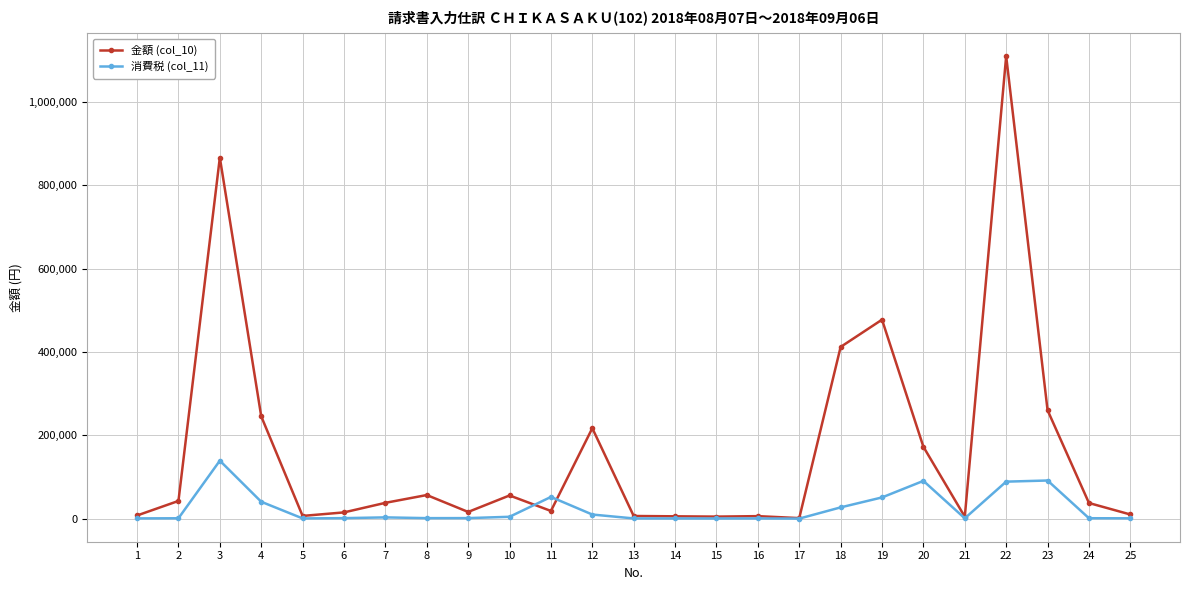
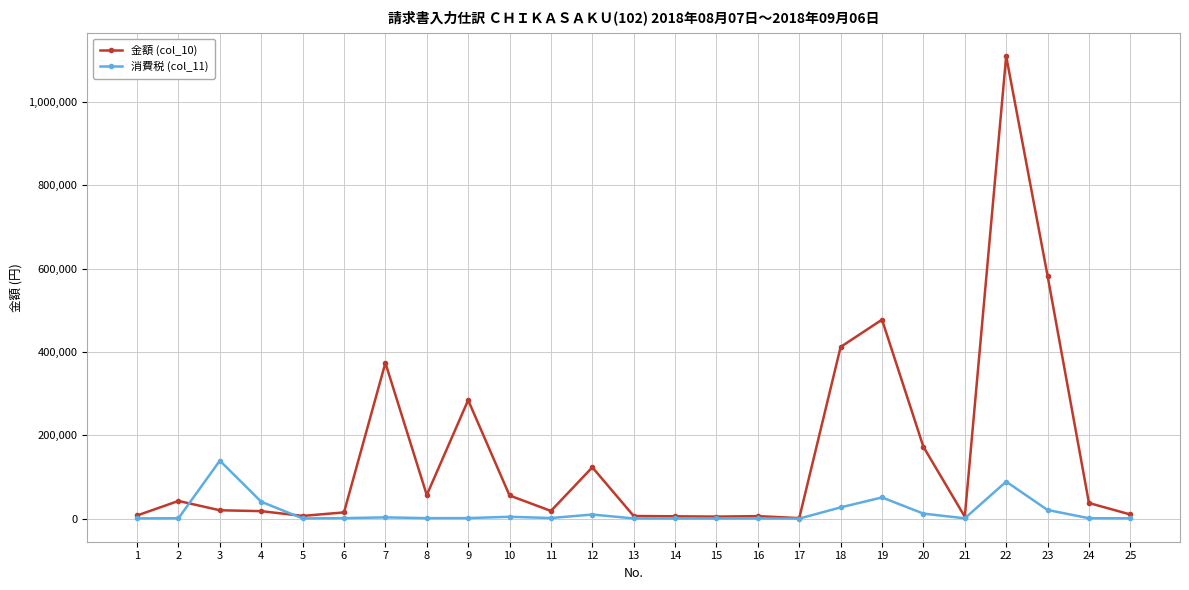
金額 (col_10), 3: 870,000 -> 20,000
金額 (col_10), 4: 250,000 -> 20,000
金額 (col_10), 7: 40,000 -> 370,000
金額 (col_10), 9: 20,000 -> 280,000
消費税 (col_11), 11: 50,000 -> 0
金額 (col_10), 12: 220,000 -> 120,000
消費税 (col_11), 20: 90,000 -> 10,000
金額 (col_10), 23: 260,000 -> 580,000
消費税 (col_11), 23: 90,000 -> 20,000
